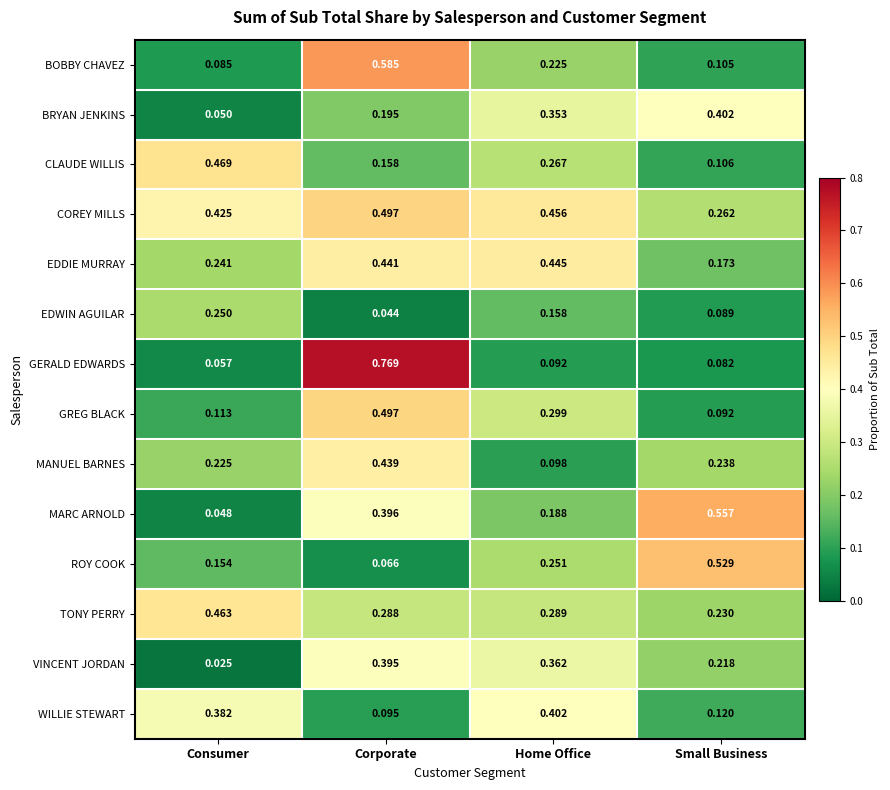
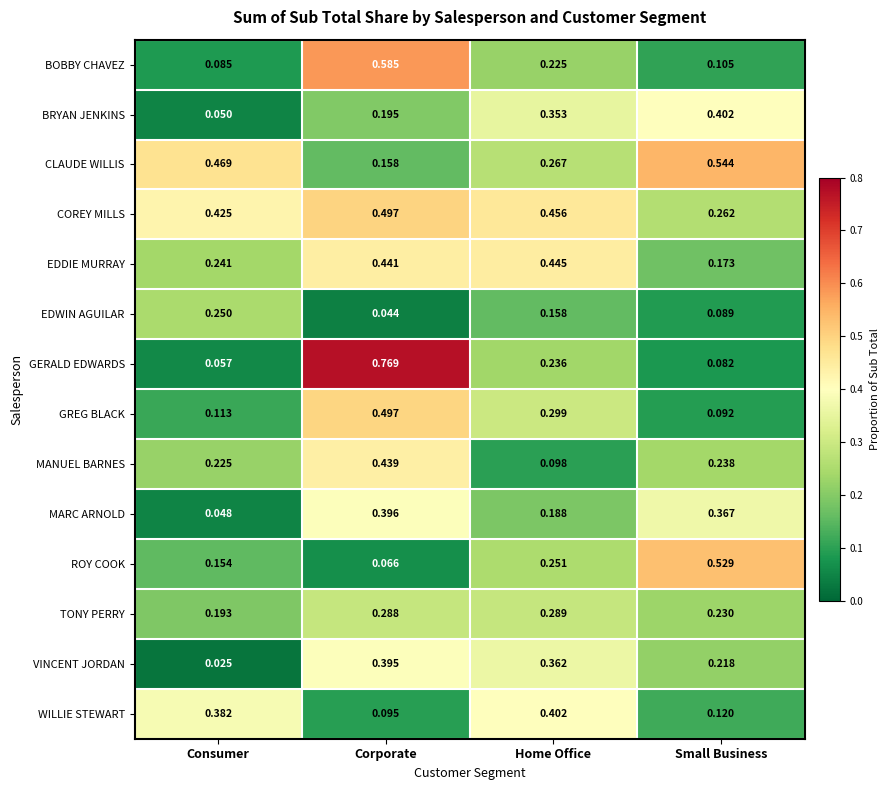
CLAUDE WILLIS, Small Business: 0.106 -> 0.544
GERALD EDWARDS, Home Office: 0.092 -> 0.236
MARC ARNOLD, Small Business: 0.557 -> 0.367
TONY PERRY, Consumer: 0.463 -> 0.193
